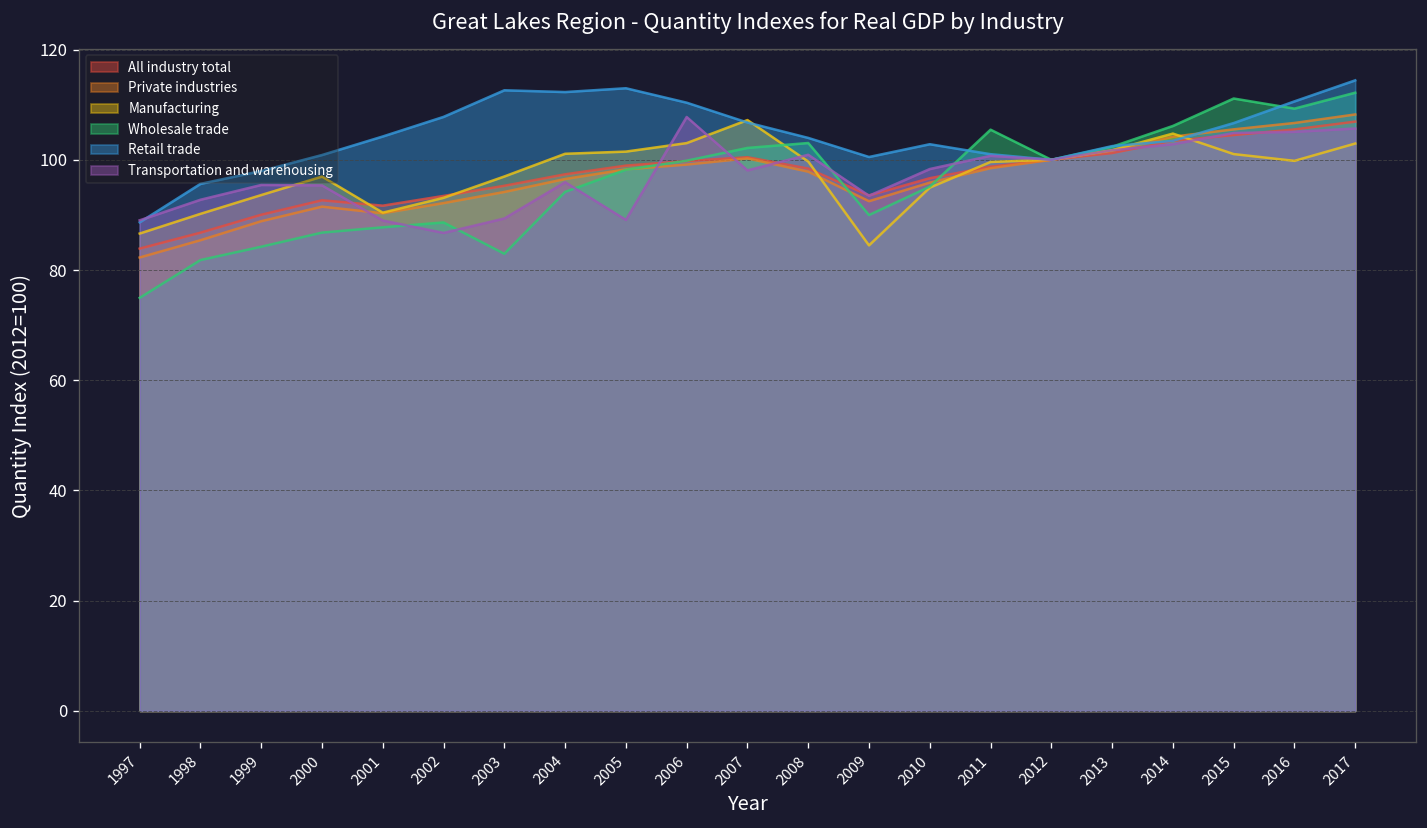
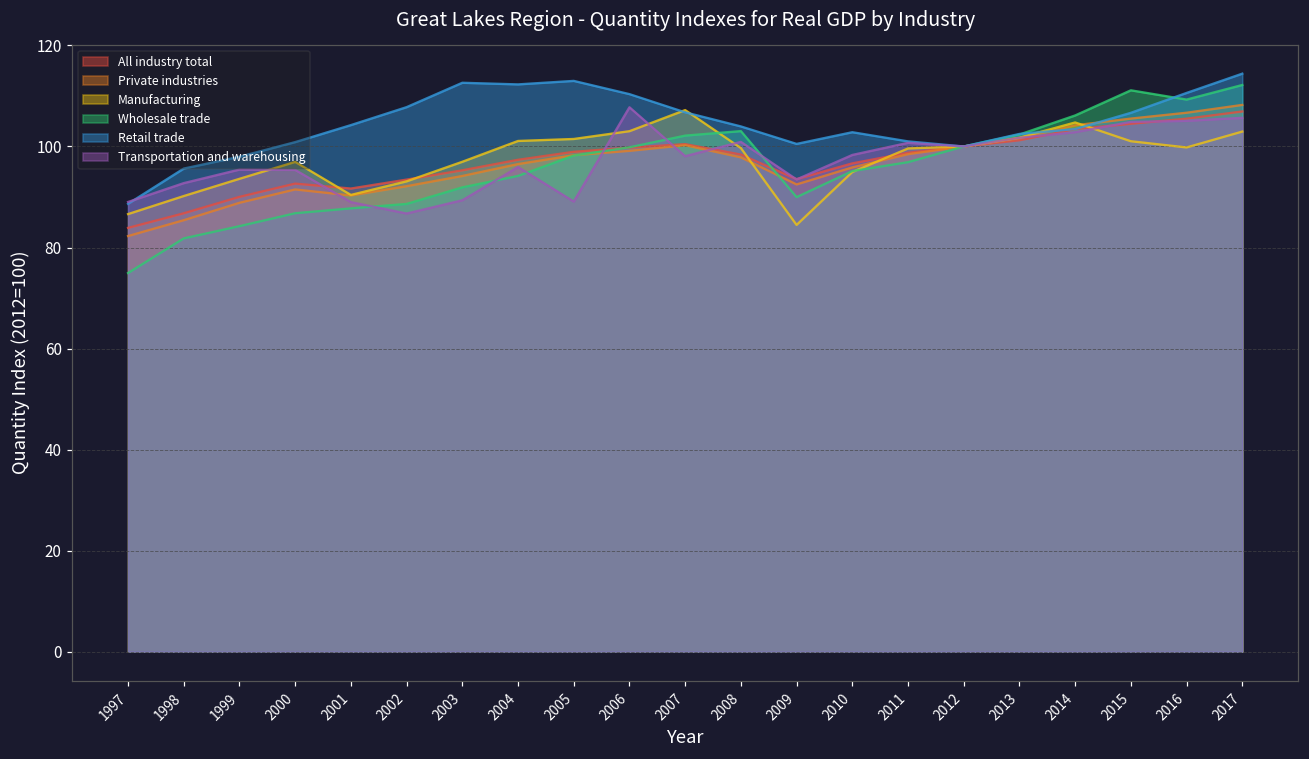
Wholesale trade, 2003: 83 -> 92
Wholesale trade, 2011: 105 -> 97
